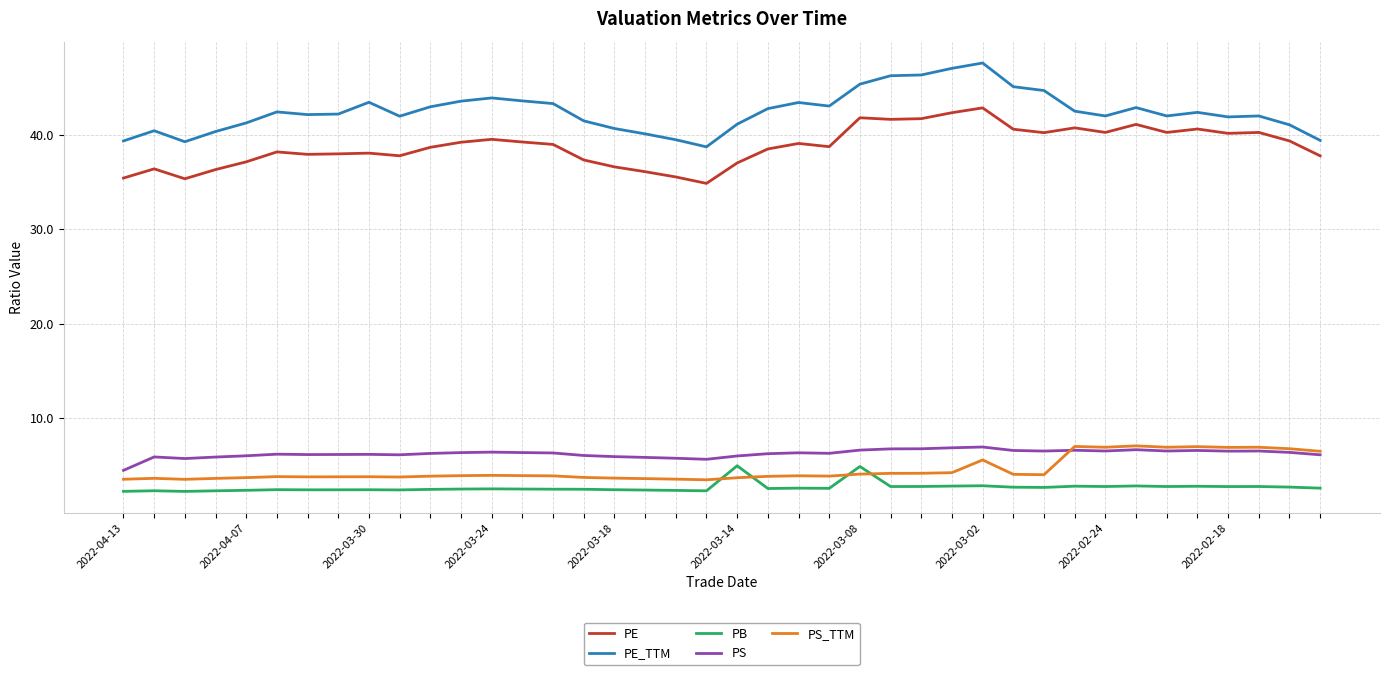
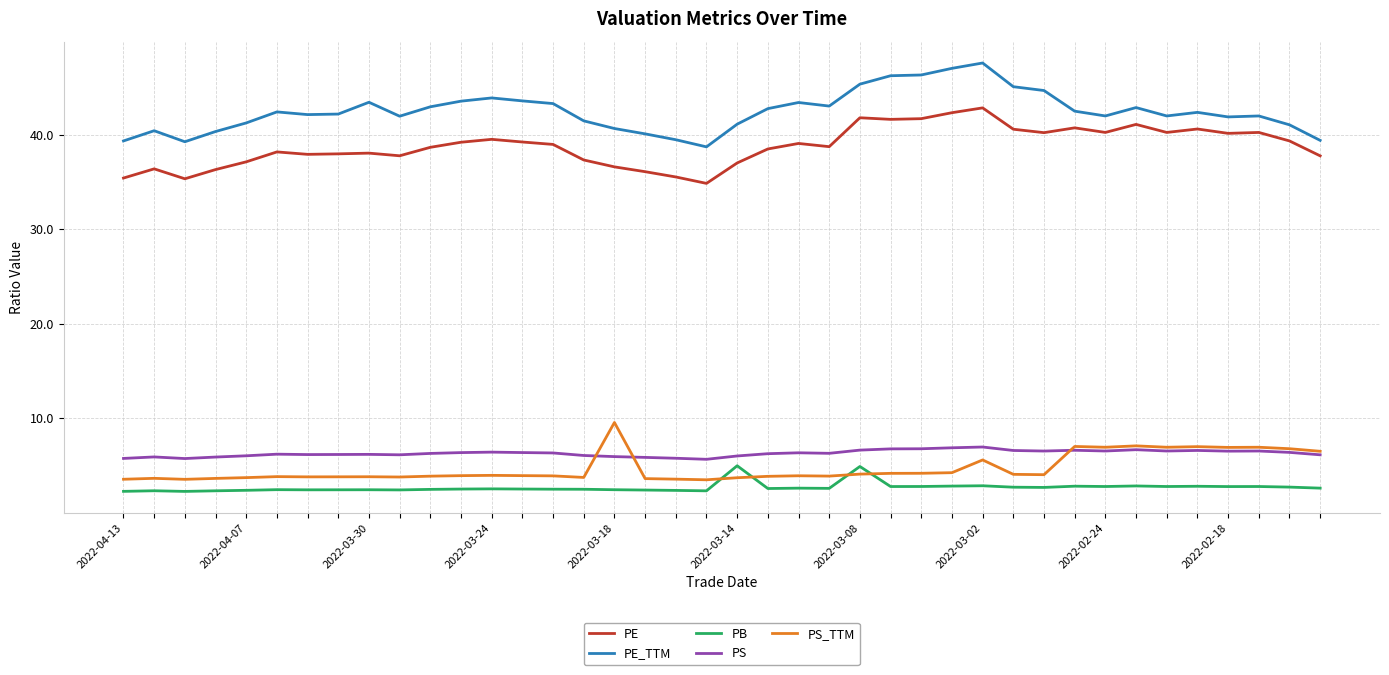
PS, 2022-04-13: 5 -> 6
PS_TTM, 2022-03-18: 4 -> 10
